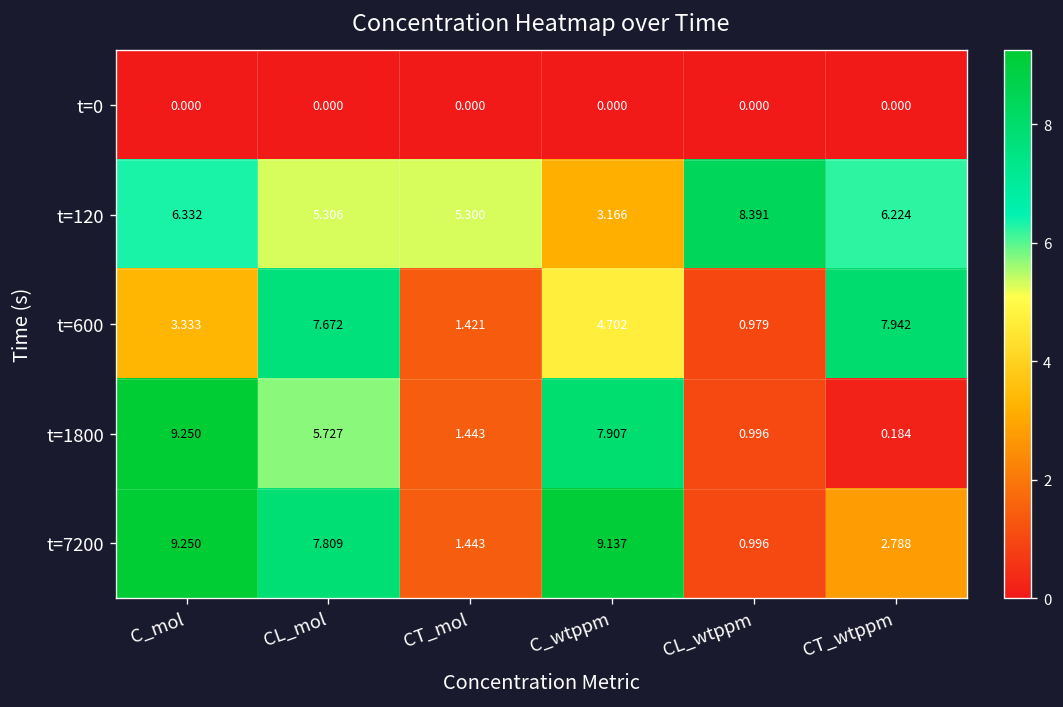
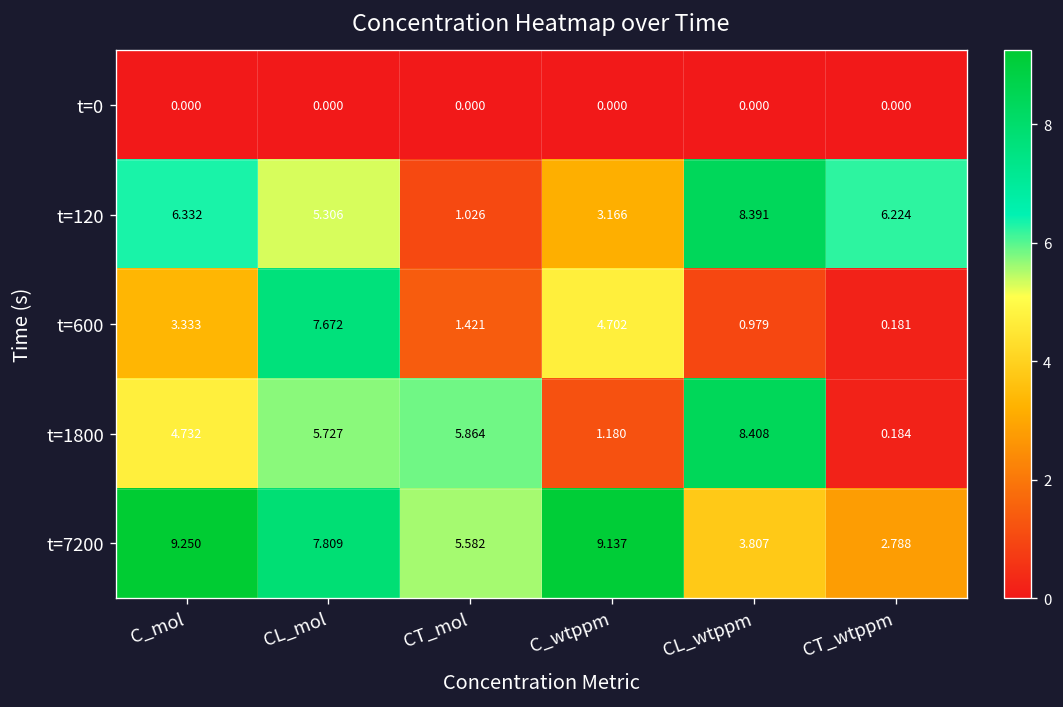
t=120, CT_mol: 5.300 -> 1.026
t=600, CT_wtppm: 7.942 -> 0.181
t=1800, C_mol: 9.250 -> 4.732
t=1800, CT_mol: 1.443 -> 5.864
t=1800, C_wtppm: 7.907 -> 1.180
t=1800, CL_wtppm: 0.996 -> 8.408
t=7200, CT_mol: 1.443 -> 5.582
t=7200, CL_wtppm: 0.996 -> 3.807
